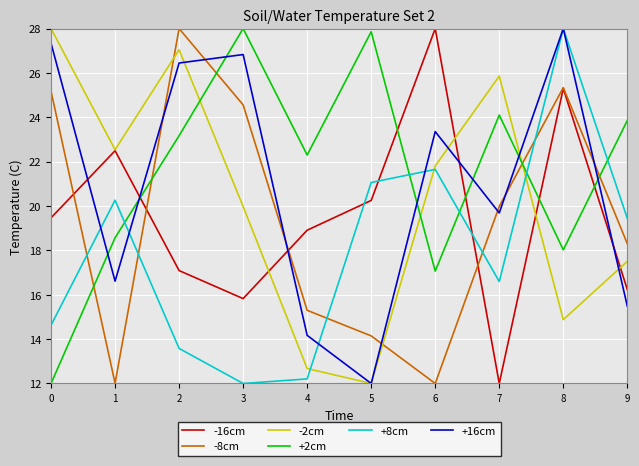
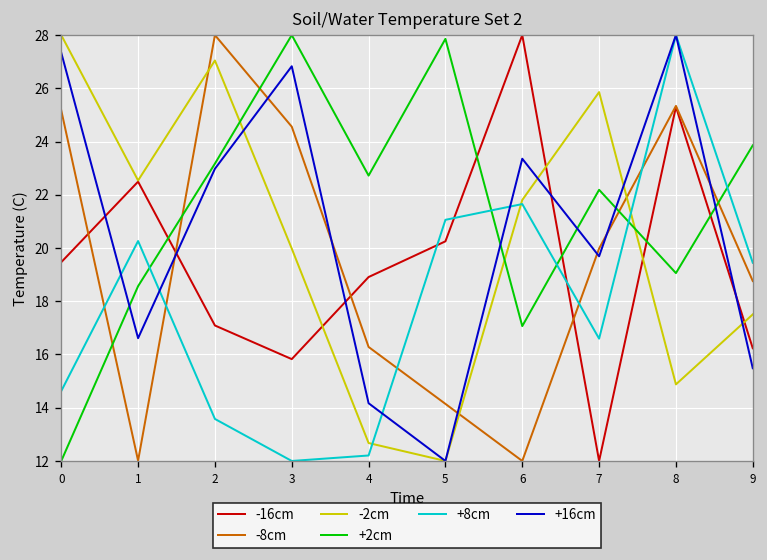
+16cm, 2: 26.4 -> 23.0
-8cm, 4: 15.3 -> 16.3
+2cm, 4: 22.3 -> 22.7
+2cm, 7: 24.1 -> 22.2
+2cm, 8: 18.0 -> 19.1
-8cm, 9: 18.3 -> 18.8
